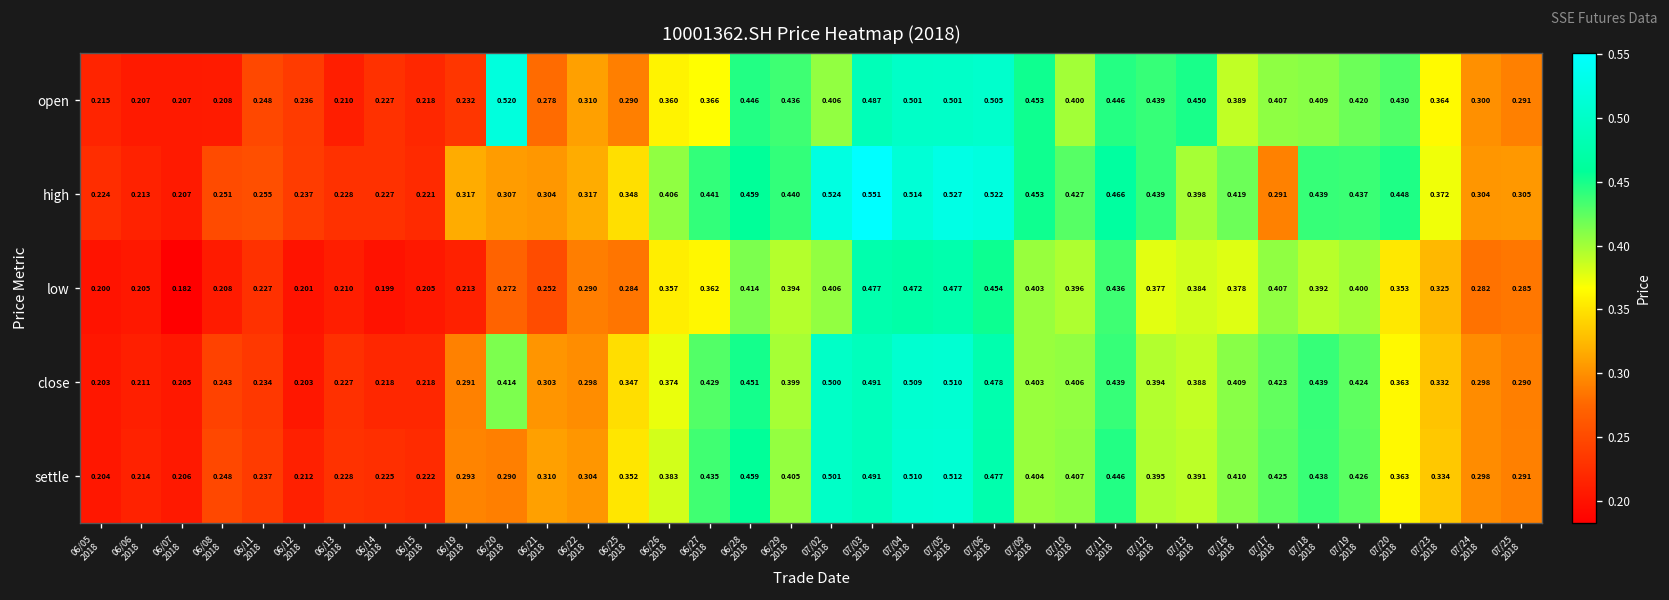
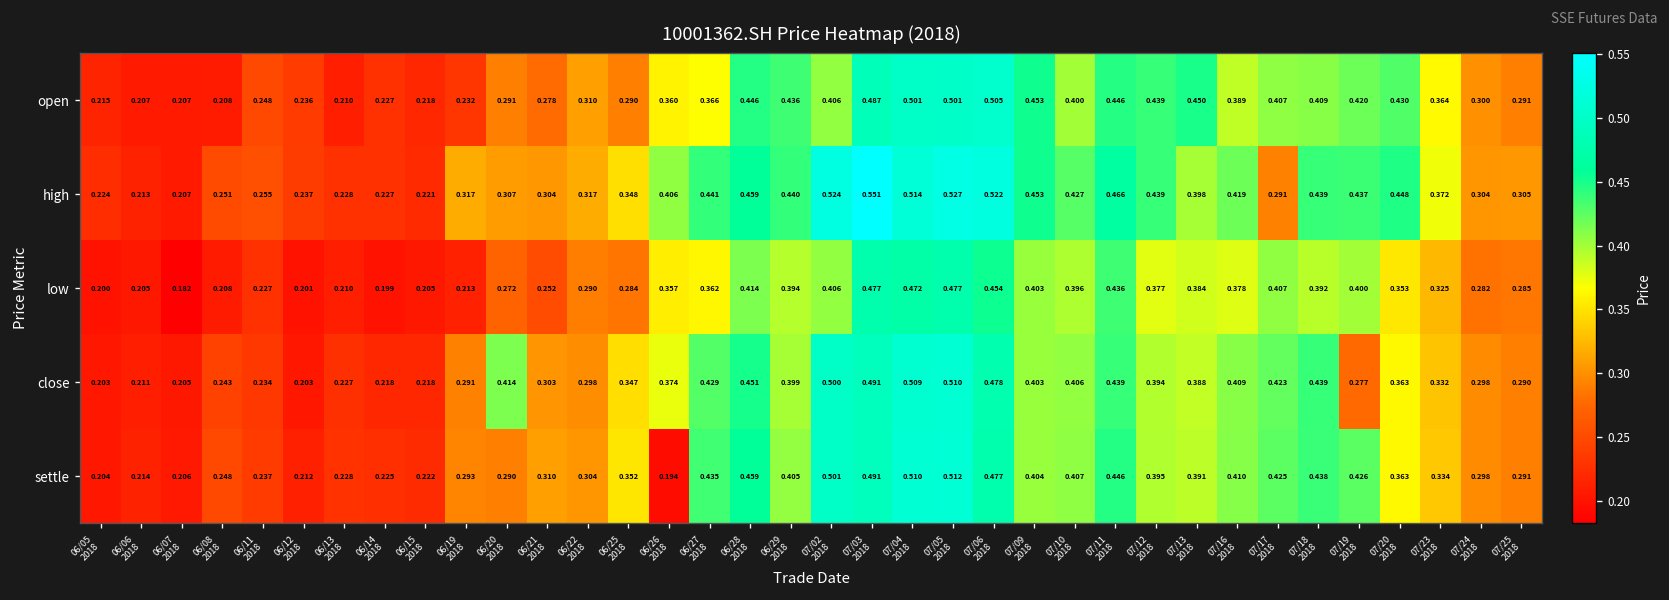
open, 06/20 2018: 0.520 -> 0.291
close, 07/19 2018: 0.424 -> 0.277
settle, 06/26 2018: 0.383 -> 0.194
